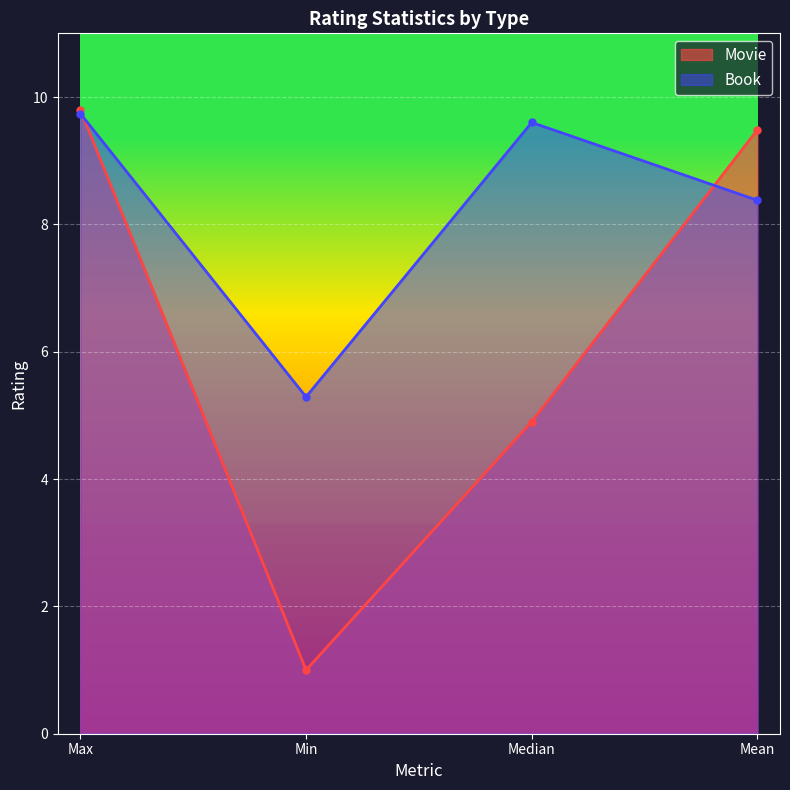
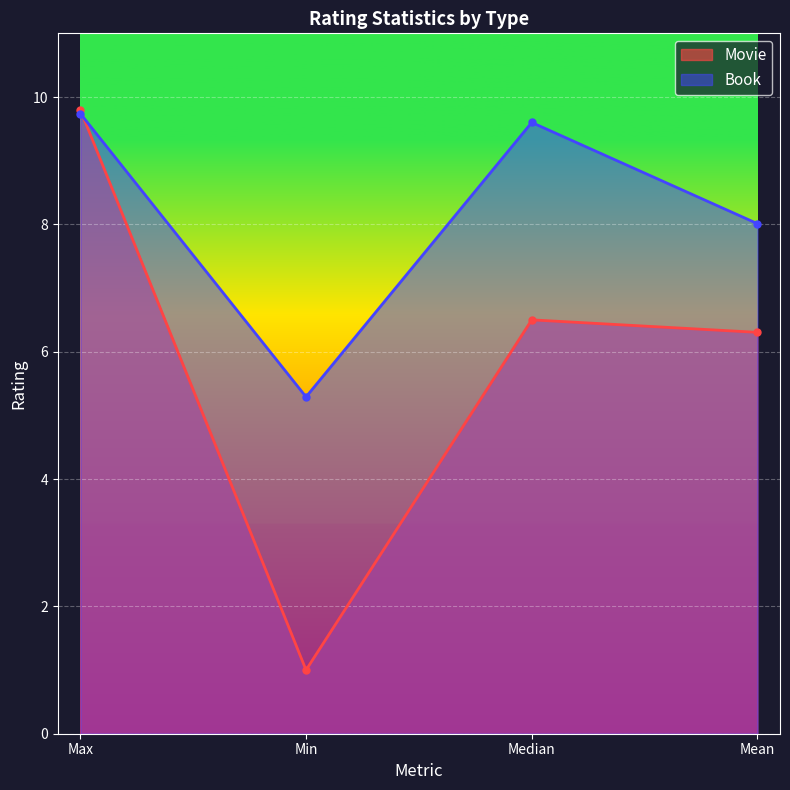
Movie, Median: 4.9 -> 6.5
Movie, Mean: 9.5 -> 6.3
Book, Mean: 8.4 -> 8.0
